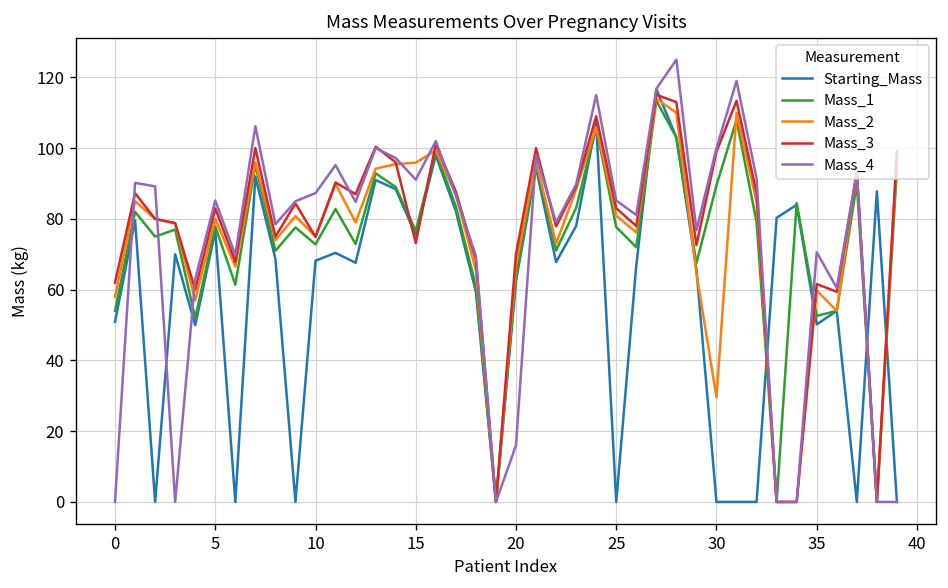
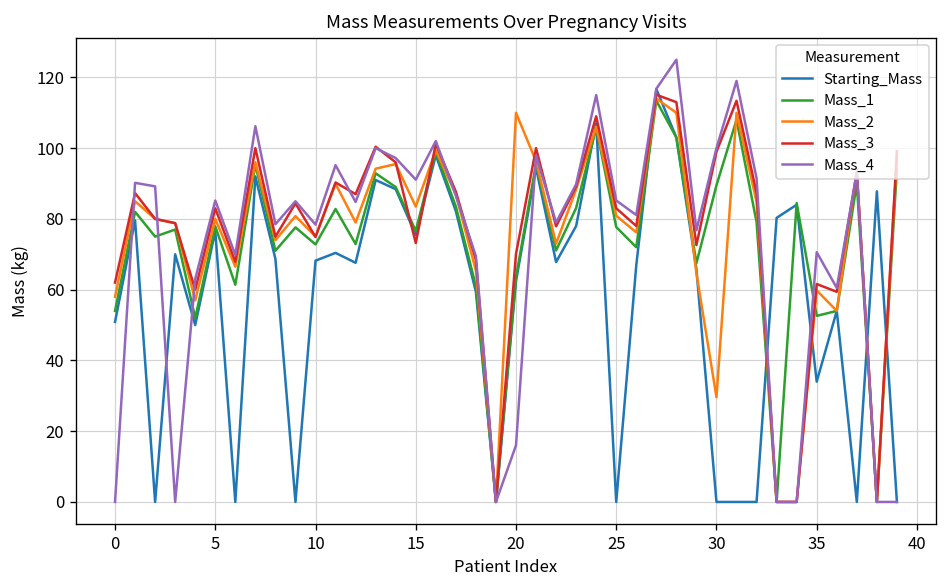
Mass_4, 10: 87 -> 78
Mass_2, 15: 96 -> 84
Mass_2, 20: 67 -> 110
Starting_Mass, 35: 50 -> 34
